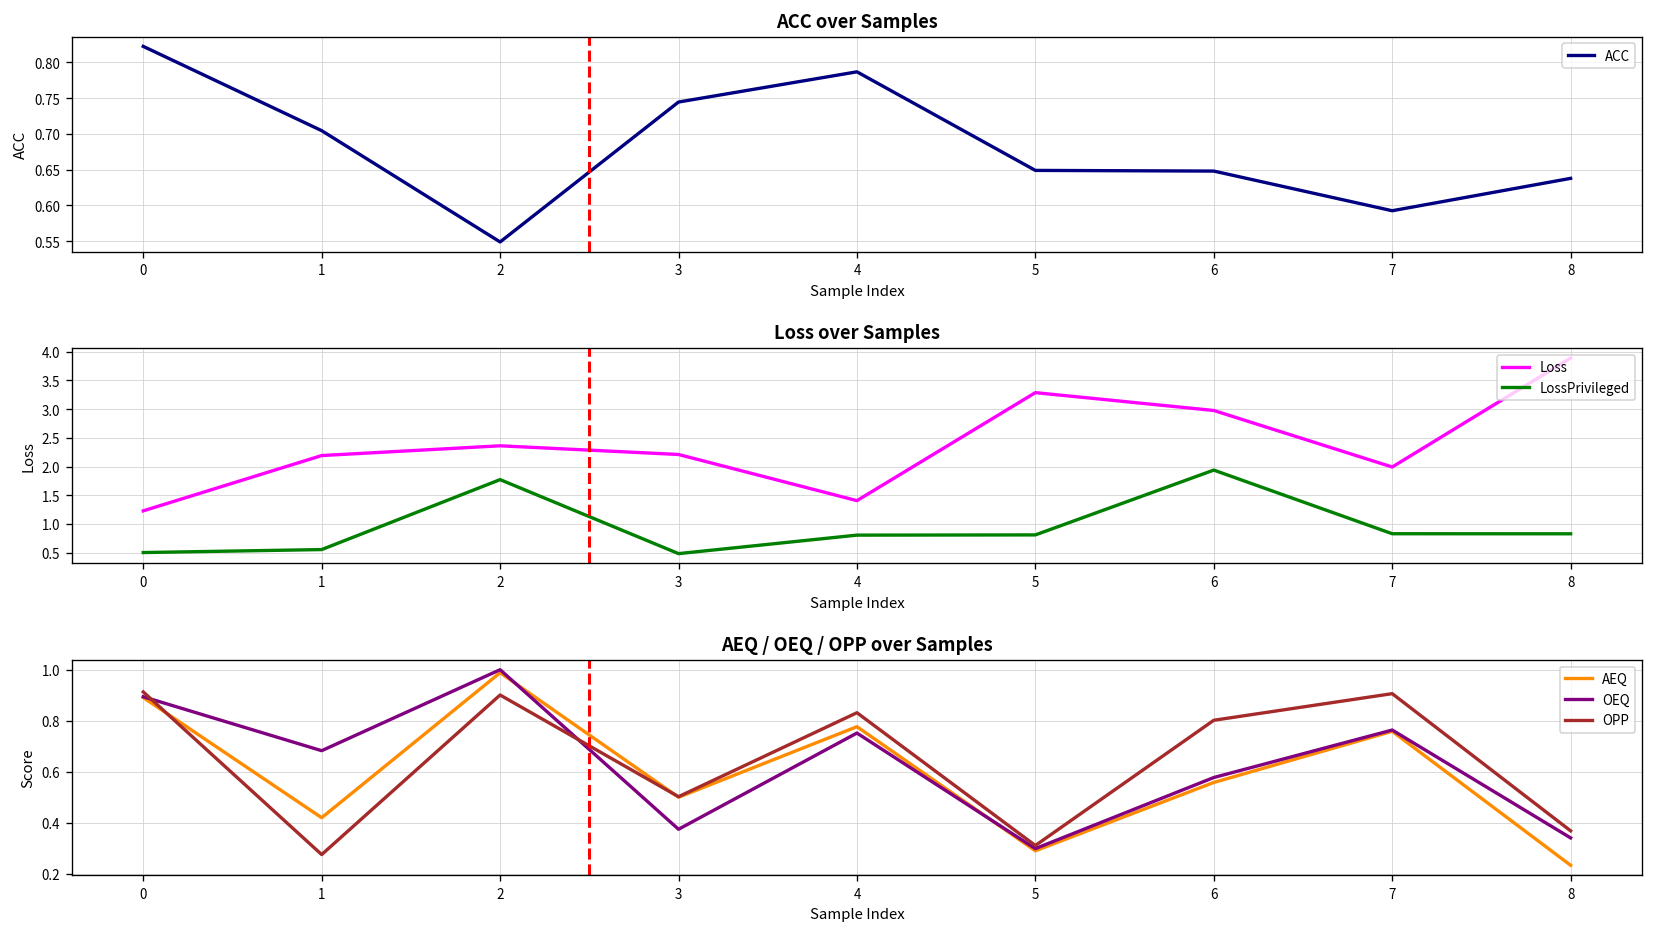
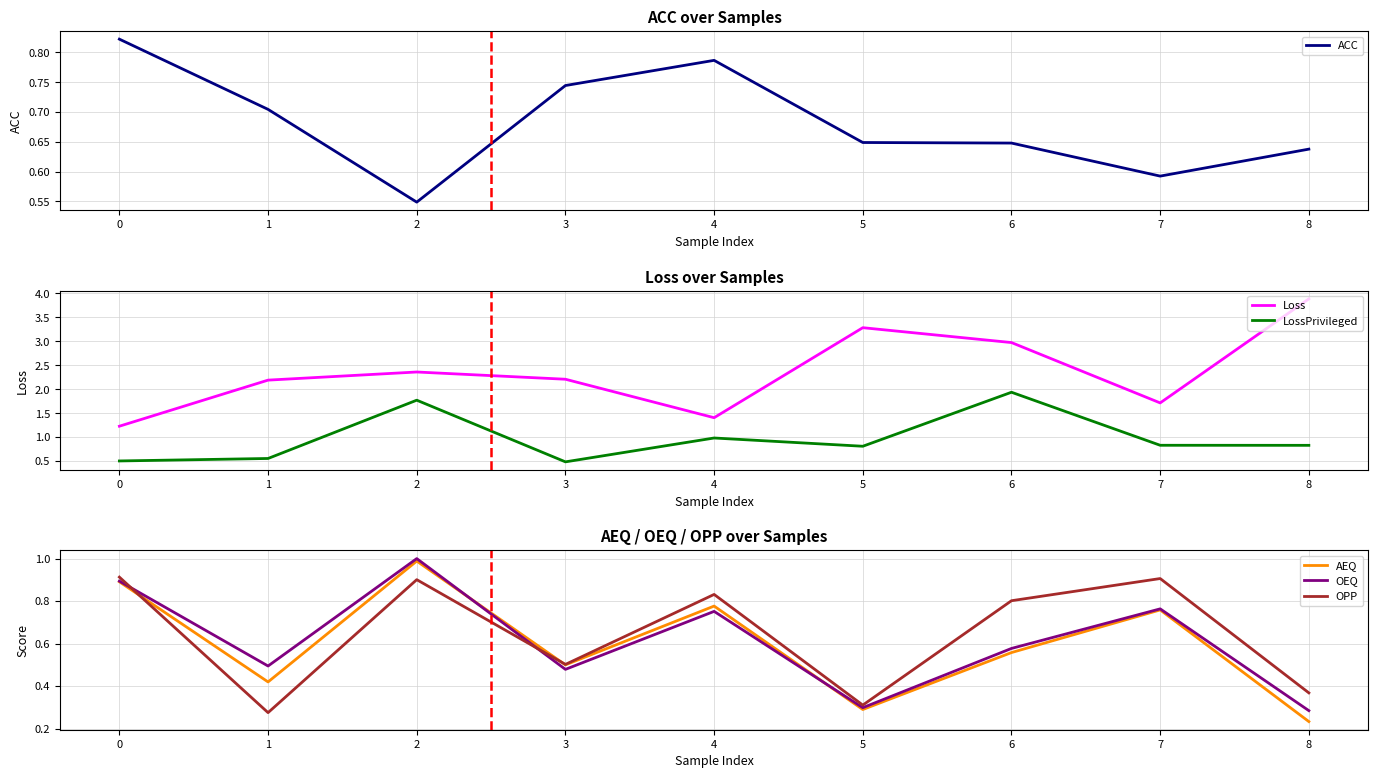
Loss over Samples, LossPrivileged, 4: 0.8 -> 1.0
Loss over Samples, Loss, 7: 2.0 -> 1.7
AEQ / OEQ / OPP over Samples, OEQ, 1: 0.68 -> 0.49
AEQ / OEQ / OPP over Samples, OEQ, 3: 0.37 -> 0.48
AEQ / OEQ / OPP over Samples, OEQ, 8: 0.34 -> 0.28
